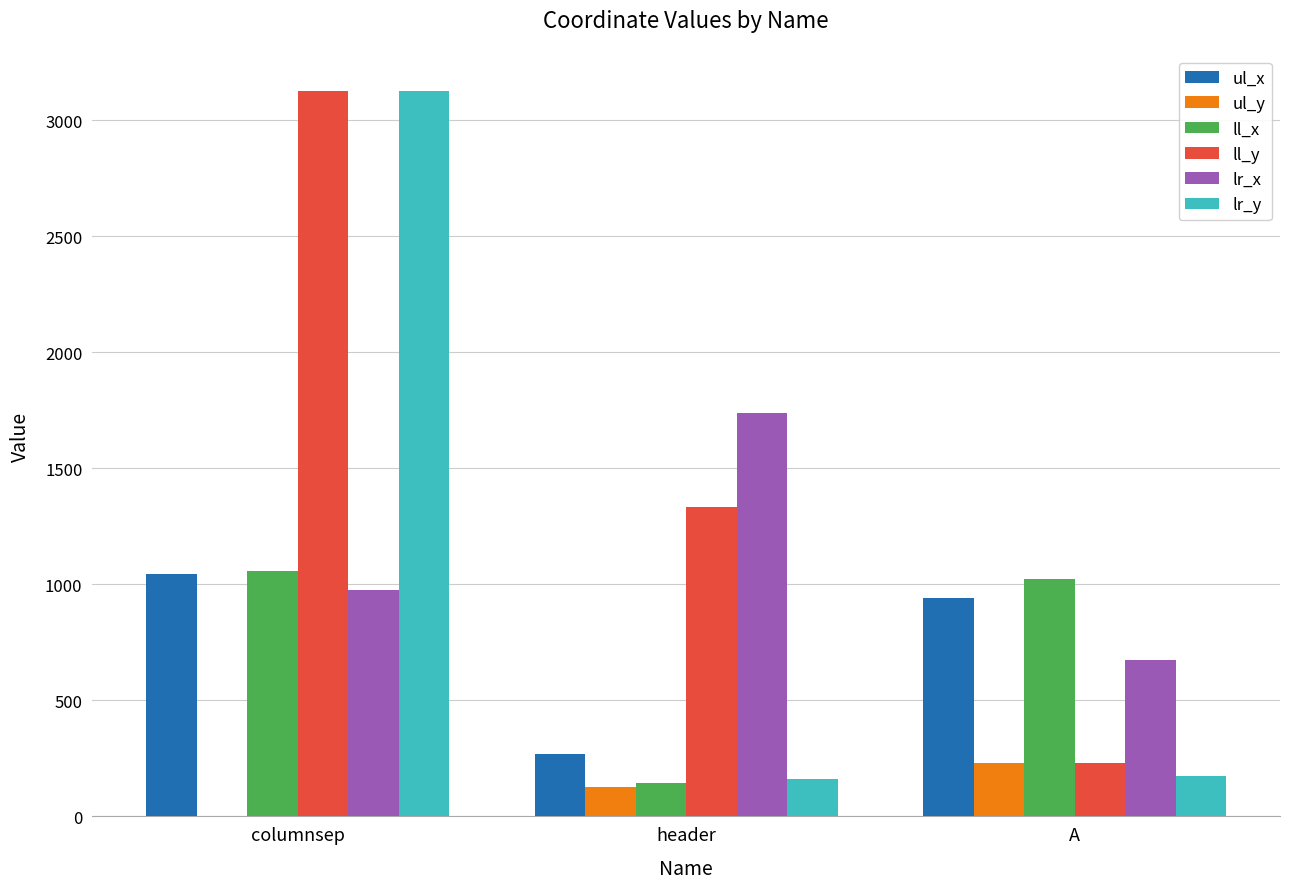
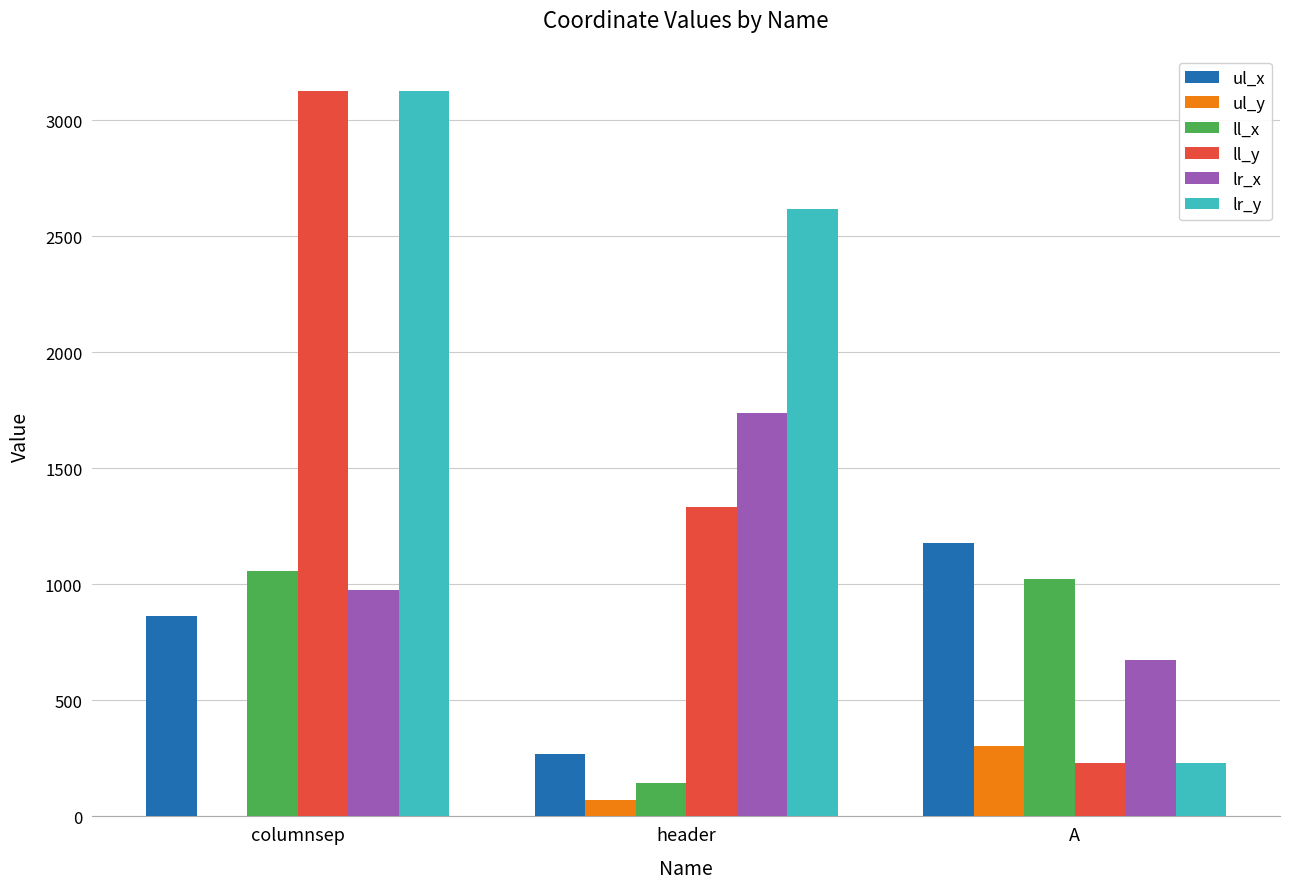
ul_x, columnsep: 1040 -> 870
ul_y, header: 130 -> 70
lr_y, header: 160 -> 2620
ul_x, A: 940 -> 1180
ul_y, A: 230 -> 300
lr_y, A: 180 -> 230
